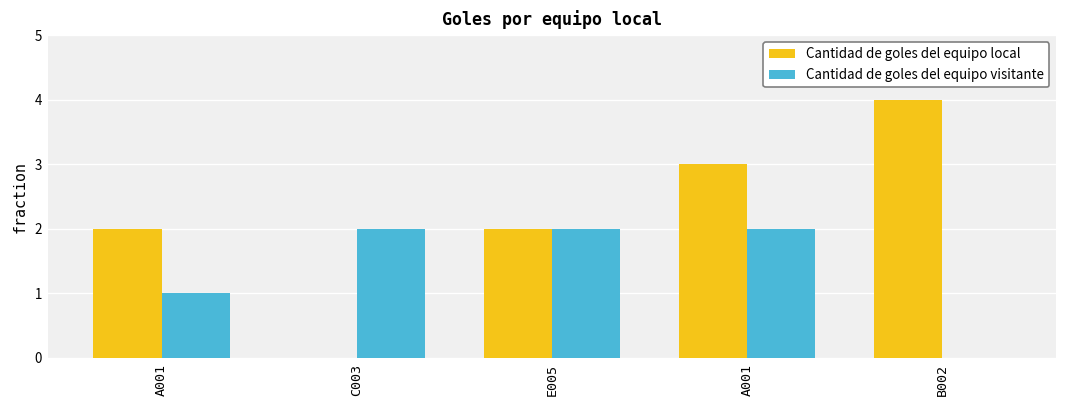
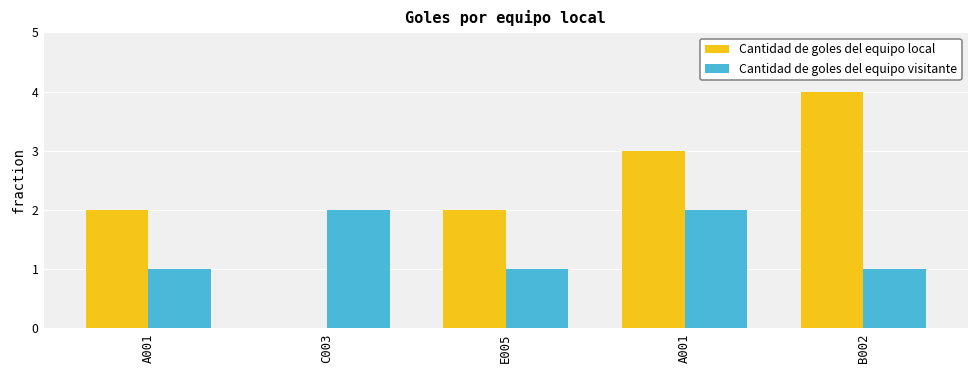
Cantidad de goles del equipo visitante, E005: 2 -> 1
Cantidad de goles del equipo visitante, B002: 0 -> 1
